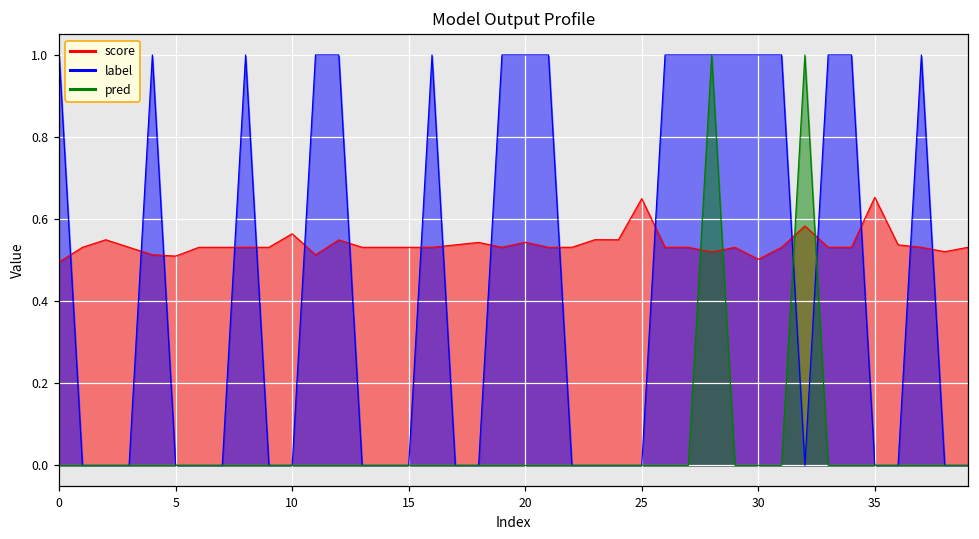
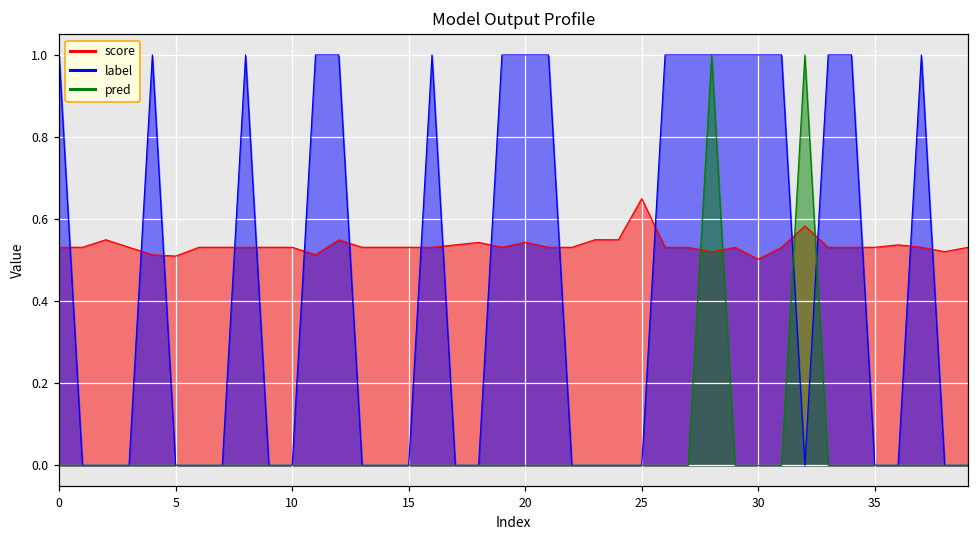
score, 0: 0.50 -> 0.53
score, 10: 0.56 -> 0.53
score, 35: 0.65 -> 0.53
